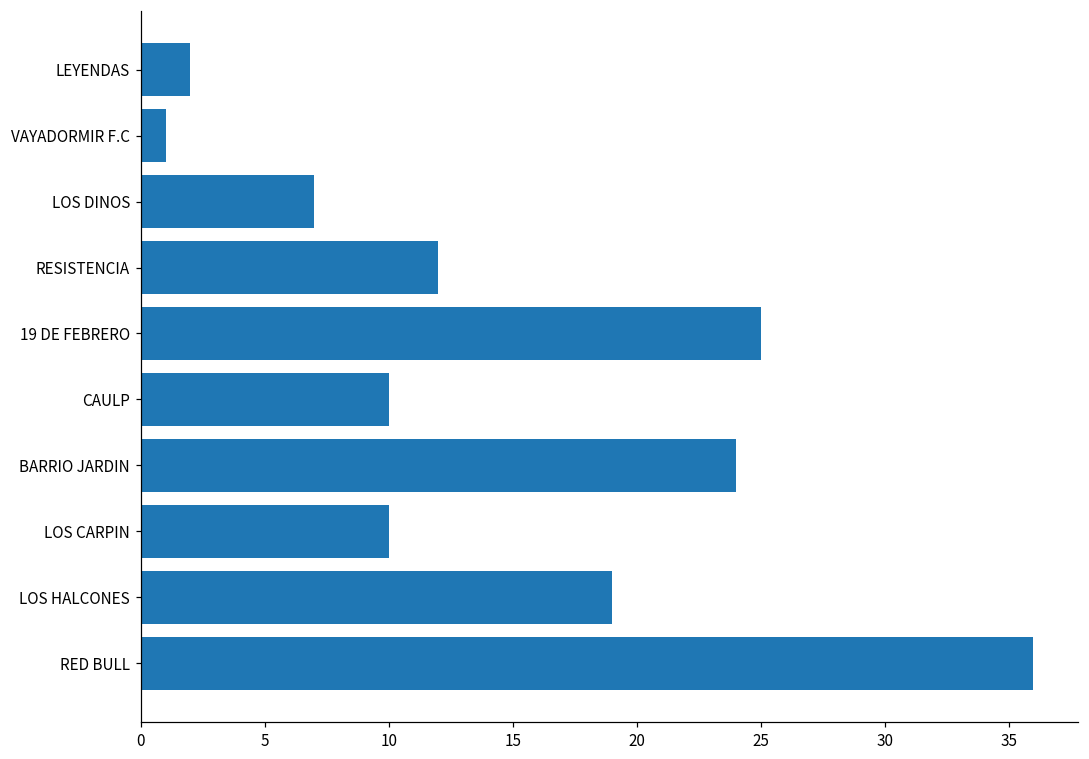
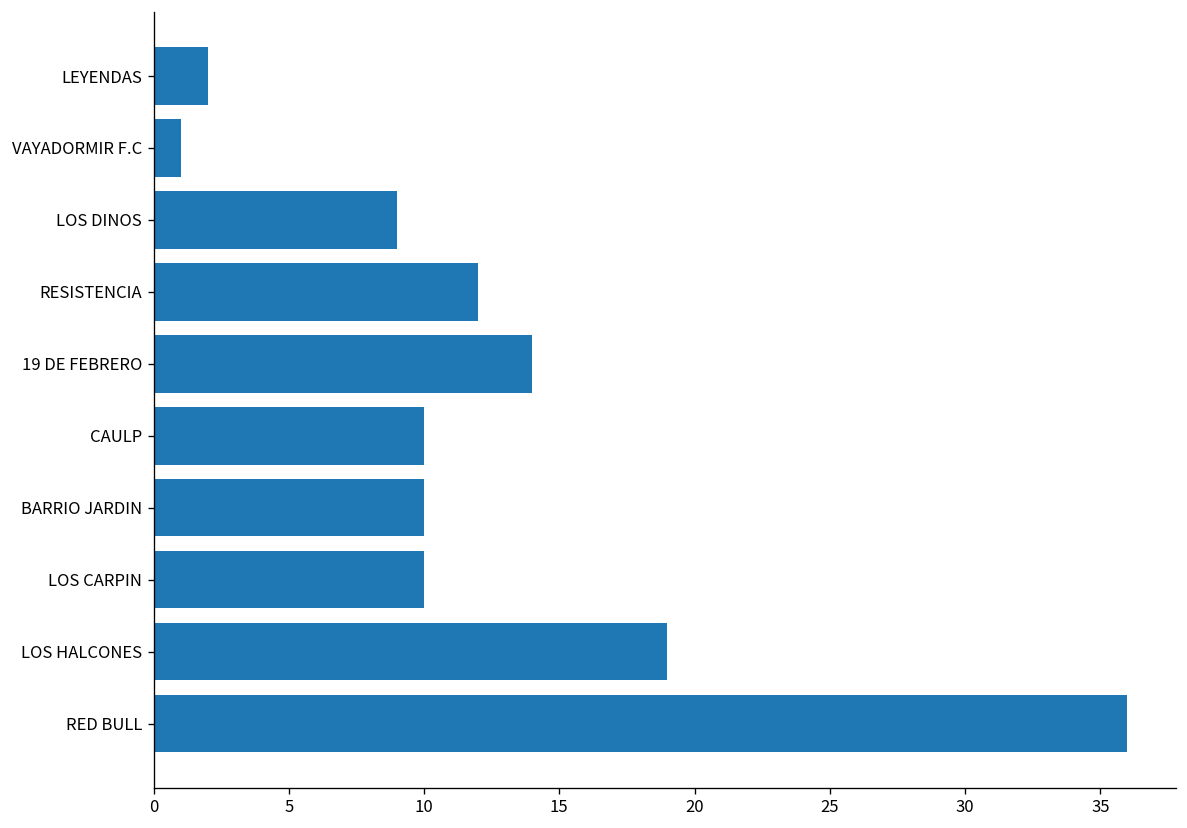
LOS DINOS: 7 -> 9
19 DE FEBRERO: 25 -> 14
BARRIO JARDIN: 24 -> 10
